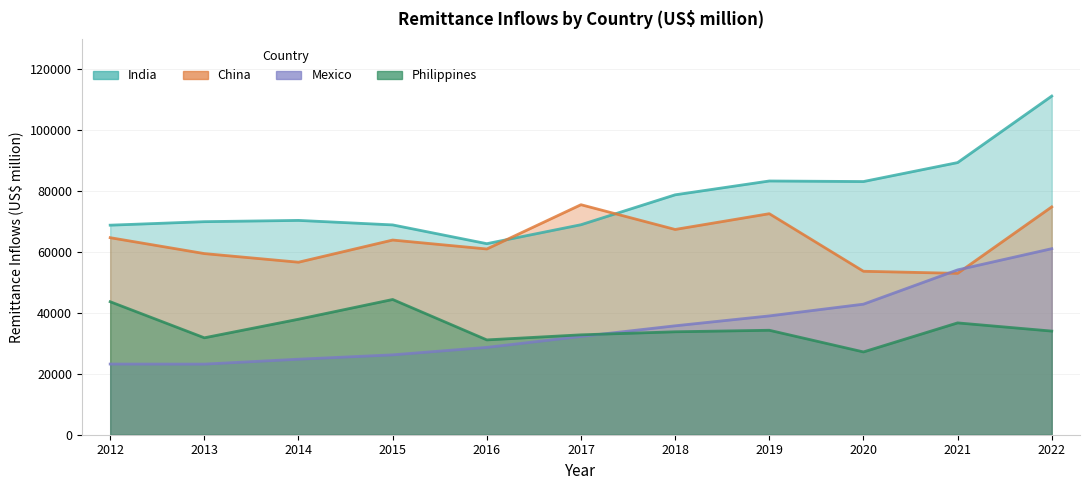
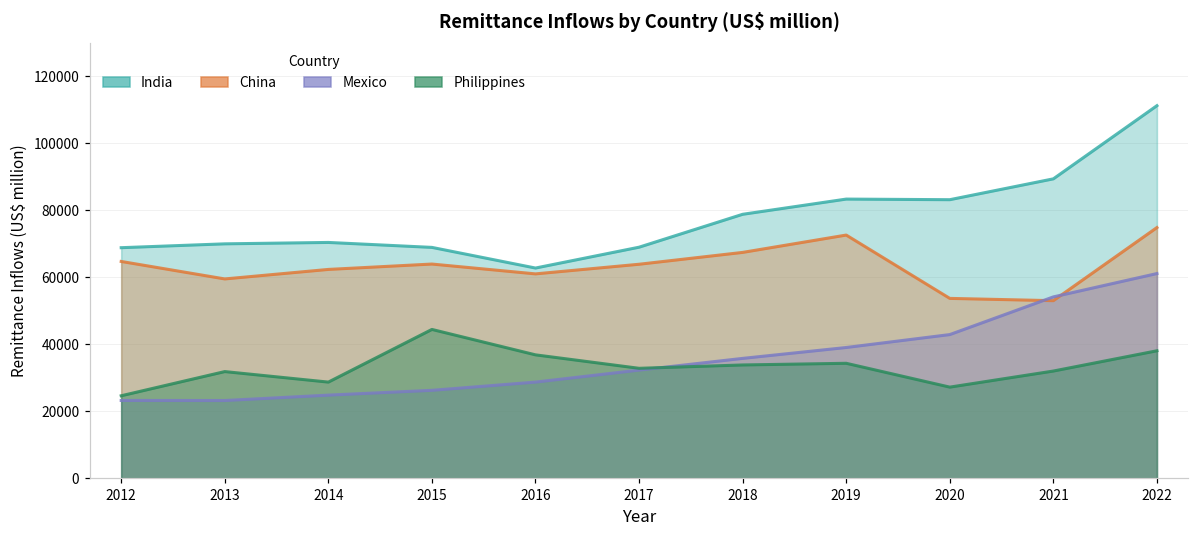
Philippines, 2012: 44000 -> 25000
China, 2014: 57000 -> 62000
Philippines, 2014: 38000 -> 29000
Philippines, 2016: 31000 -> 37000
China, 2017: 76000 -> 64000
Philippines, 2021: 37000 -> 32000
Philippines, 2022: 34000 -> 38000
